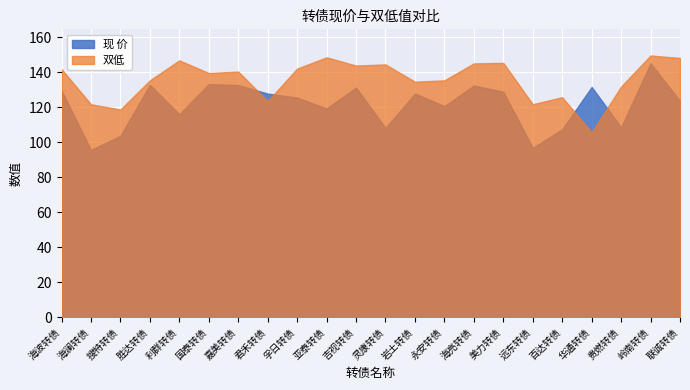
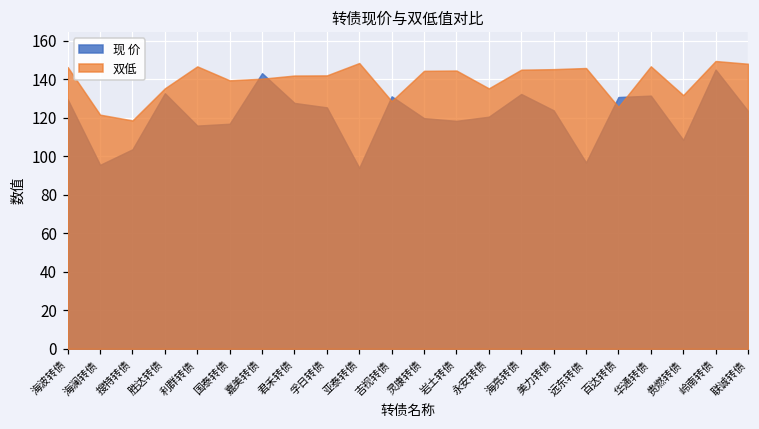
双低, 海波转债: 142 -> 146
现 价, 国泰转债: 133 -> 117
现 价, 嘉美转债: 133 -> 143
双低, 君禾转债: 124 -> 142
现 价, 亚泰转债: 119 -> 94
双低, 吉视转债: 144 -> 129
现 价, 灵康转债: 108 -> 120
现 价, 岩土转债: 128 -> 118
双低, 岩土转债: 135 -> 145
现 价, 美力转债: 129 -> 124
双低, 远东转债: 122 -> 146
现 价, 百达转债: 107 -> 131
双低, 华通转债: 106 -> 147
